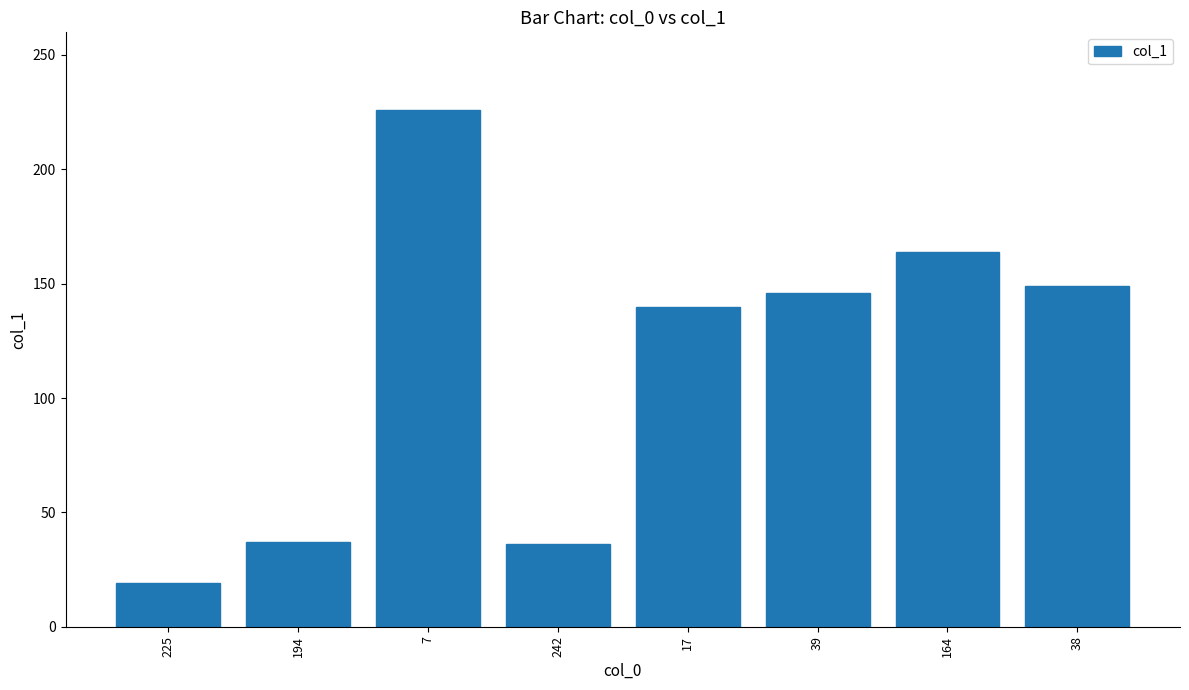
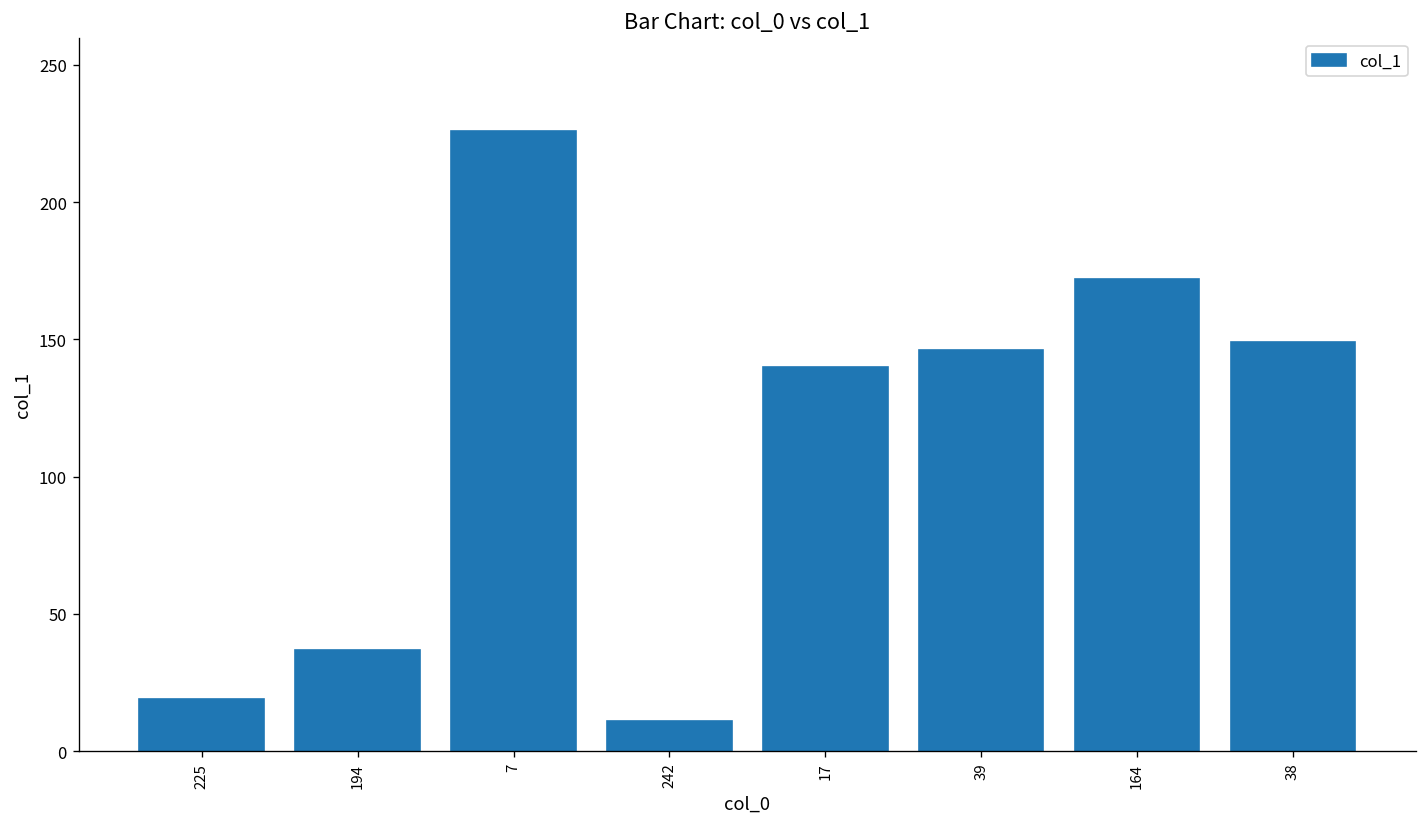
242: 36 -> 11
164: 164 -> 172
